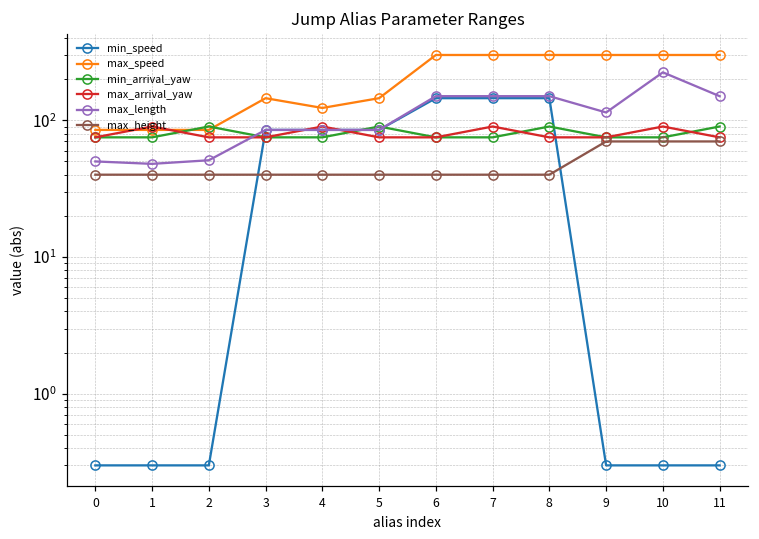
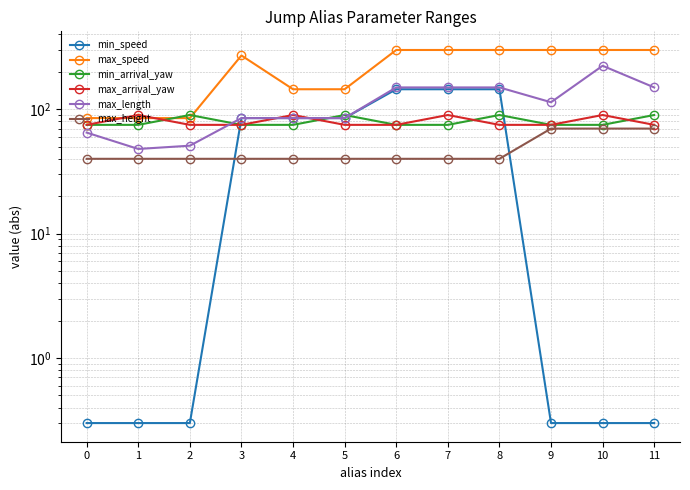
max_length, 0: 50 -> 70
max_speed, 3: 150 -> 270
max_speed, 4: 120 -> 150
